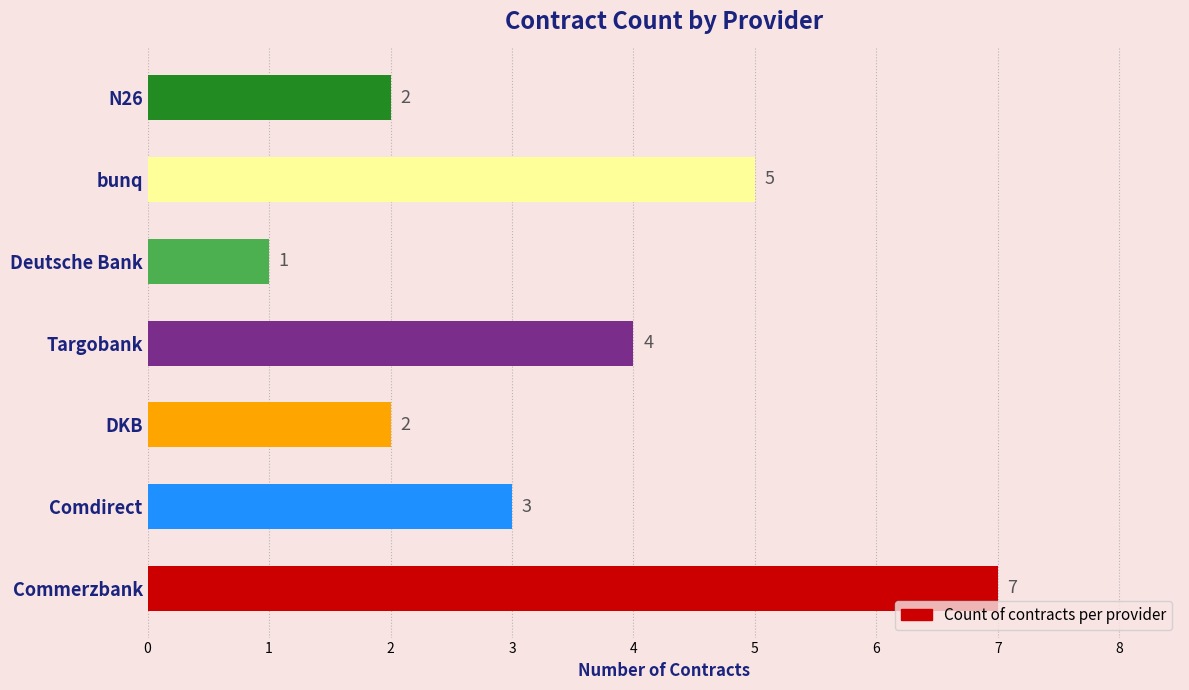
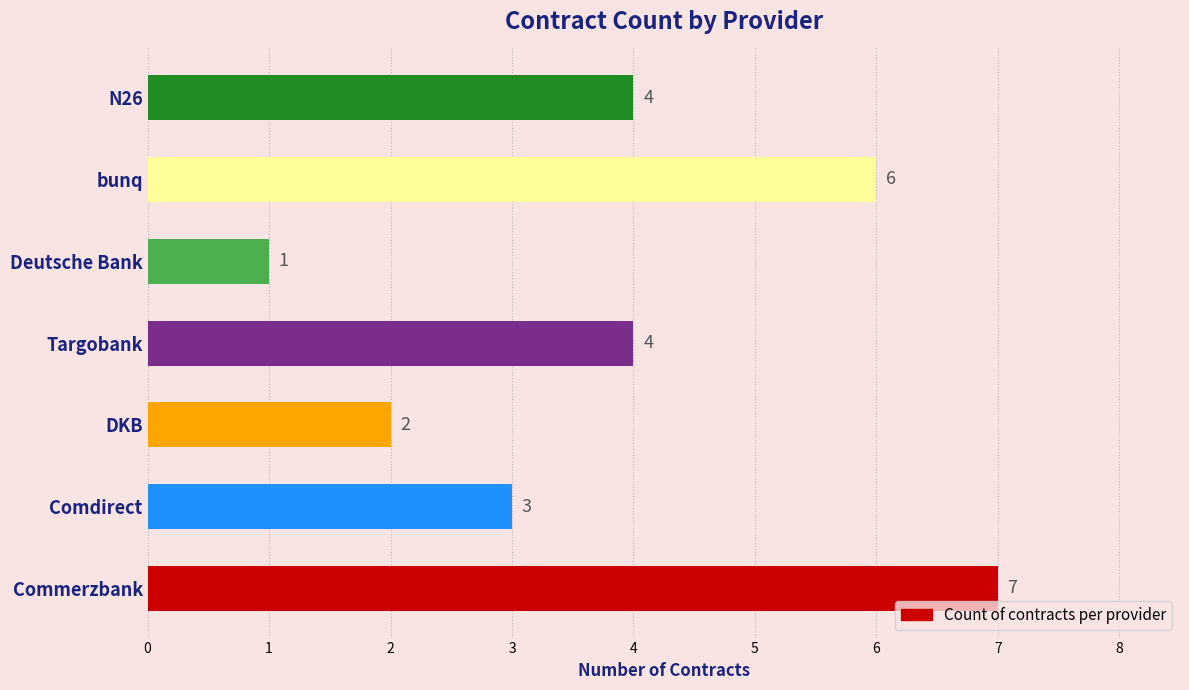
N26: 2 -> 4
bunq: 5 -> 6
